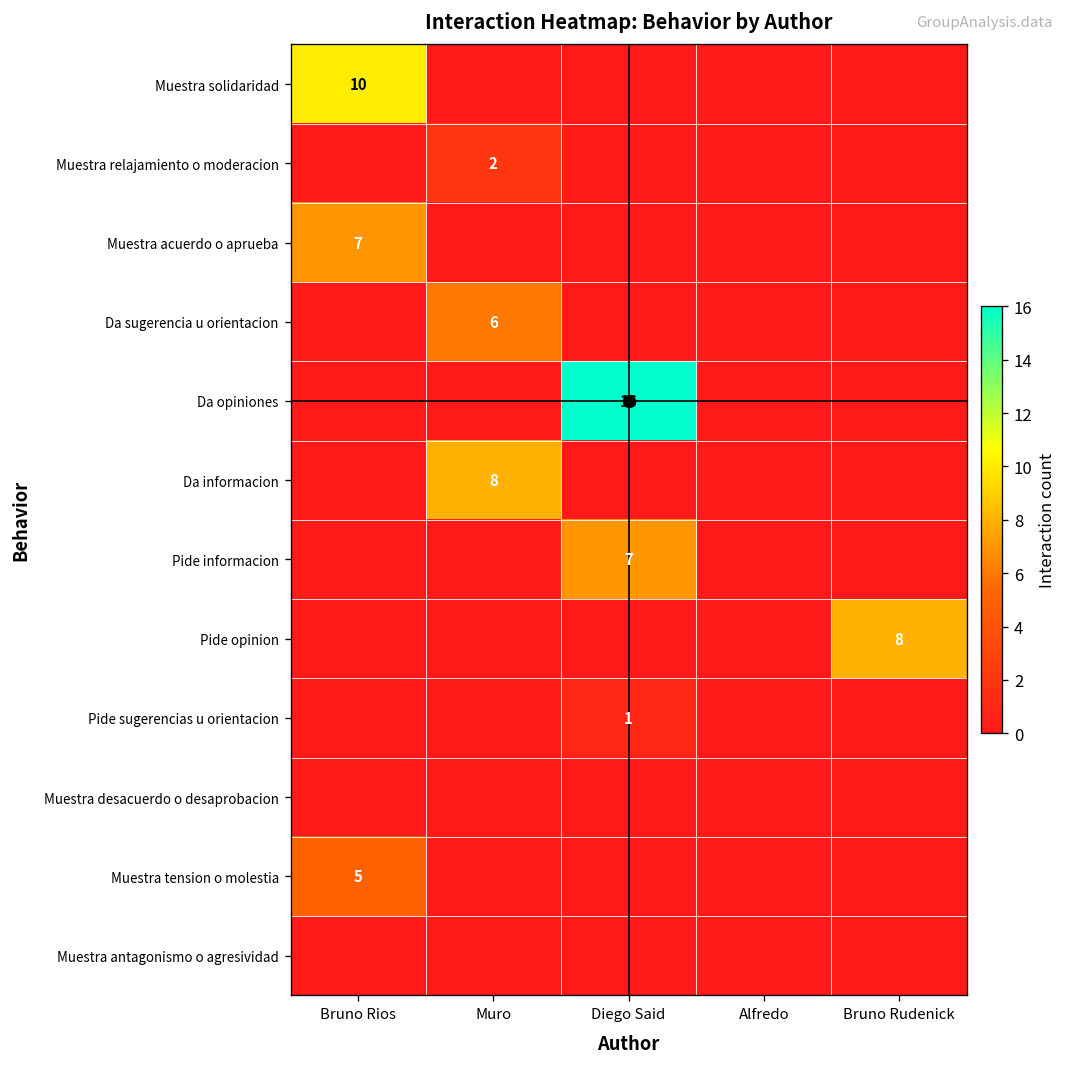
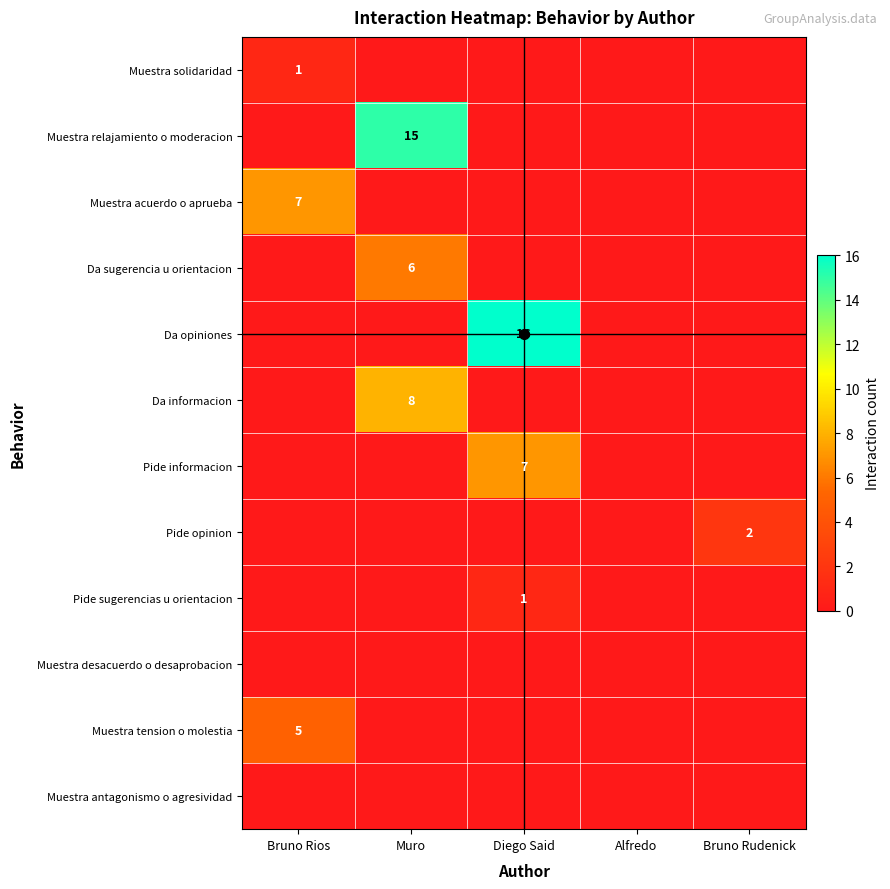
Muestra solidaridad, Bruno Rios: 10 -> 1
Muestra relajamiento o moderacion, Muro: 2 -> 15
Pide opinion, Bruno Rudenick: 8 -> 2
